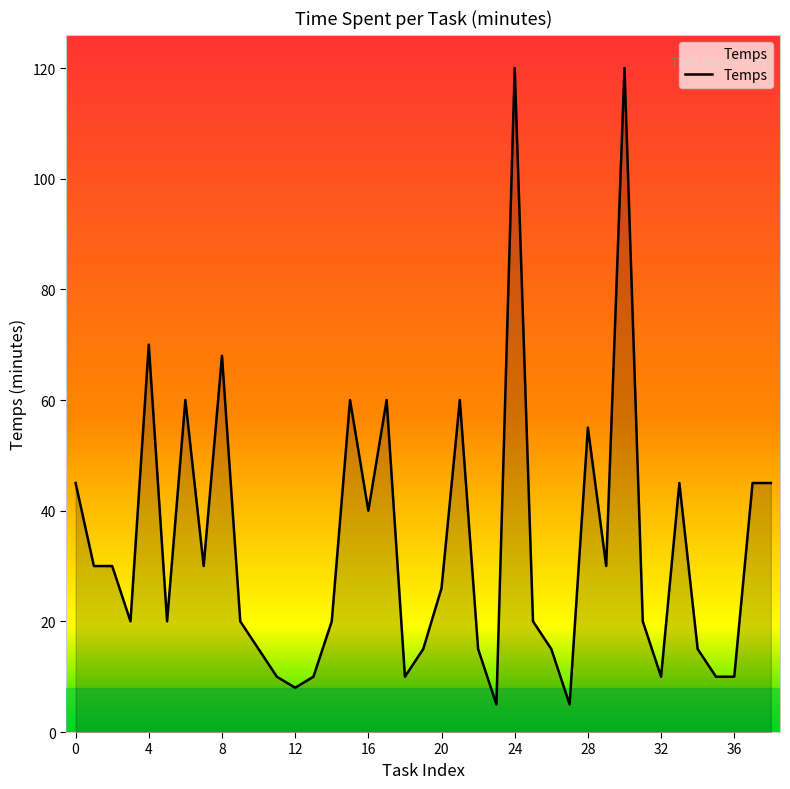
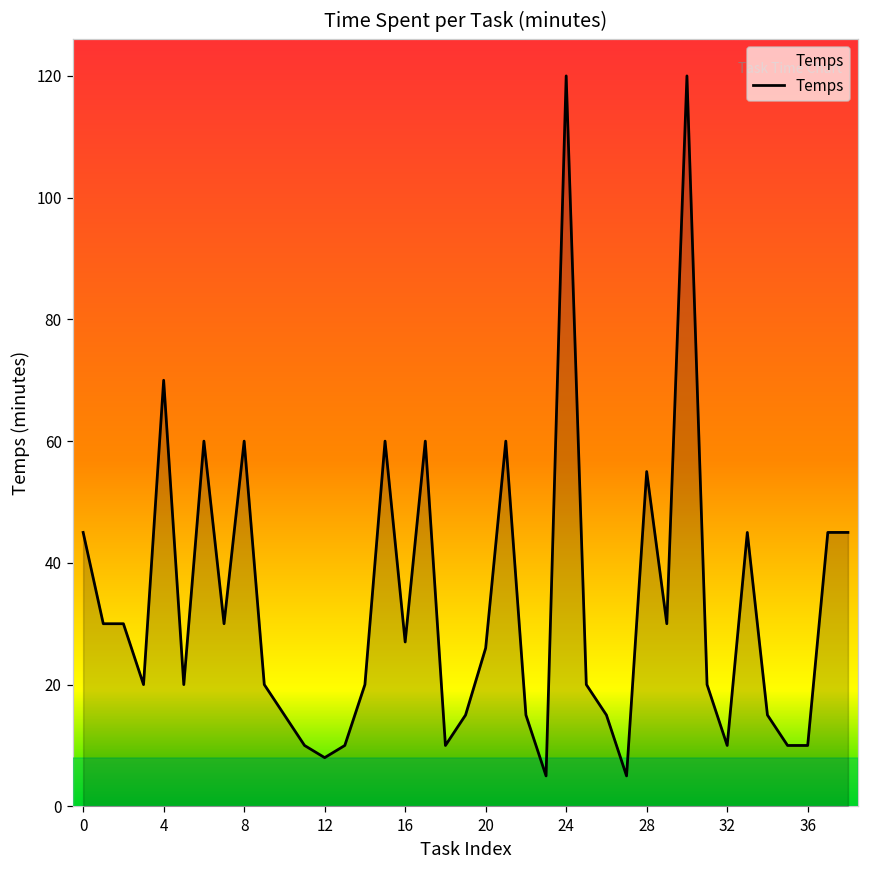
8: 68 -> 60
16: 40 -> 27
